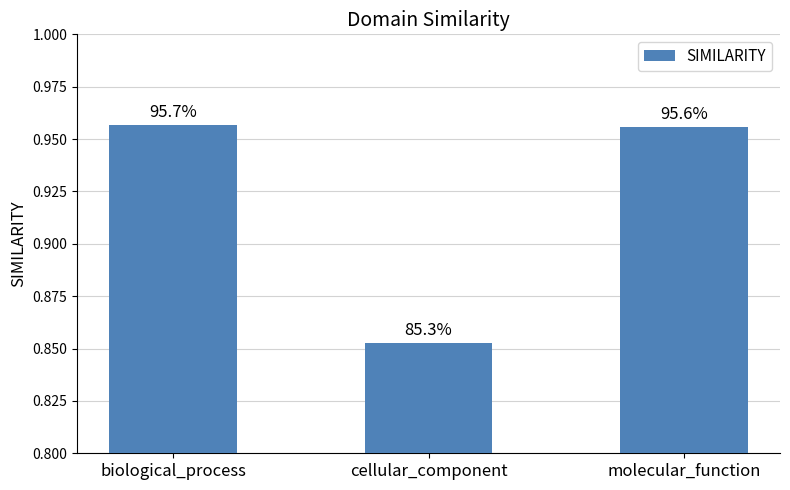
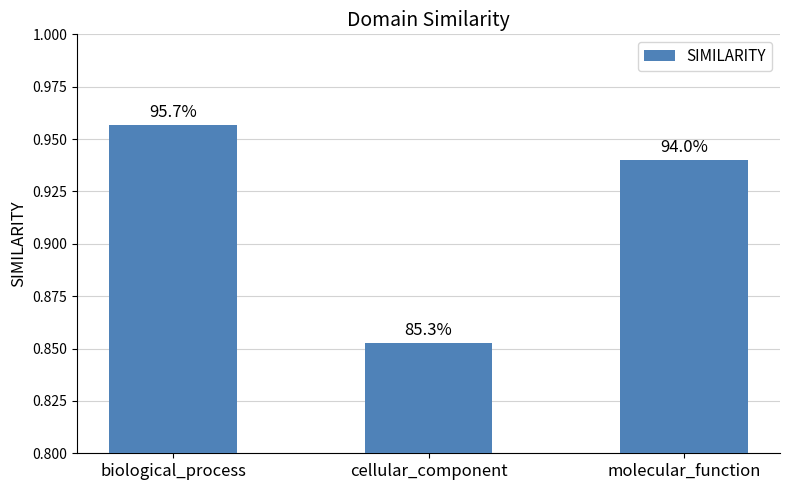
molecular_function: 95.6% -> 94.0%
